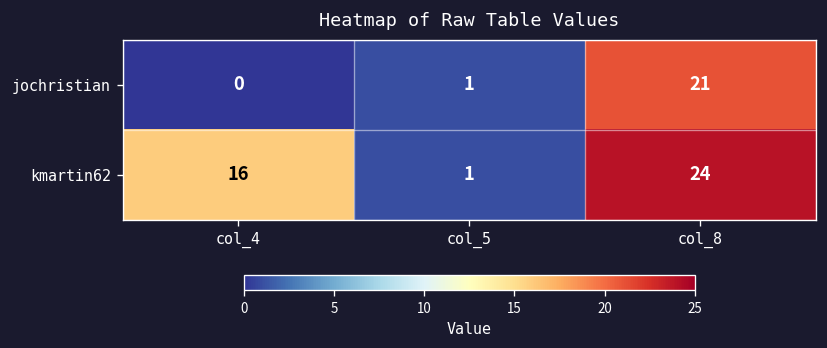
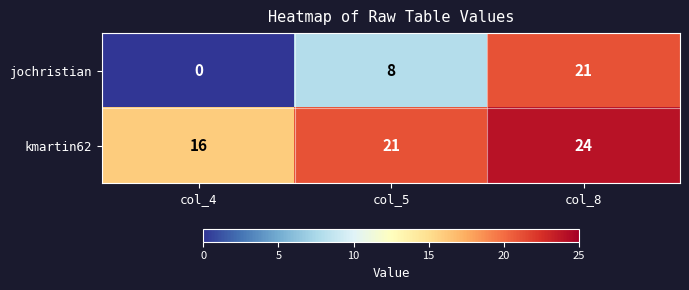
jochristian, col_5: 1 -> 8
kmartin62, col_5: 1 -> 21
